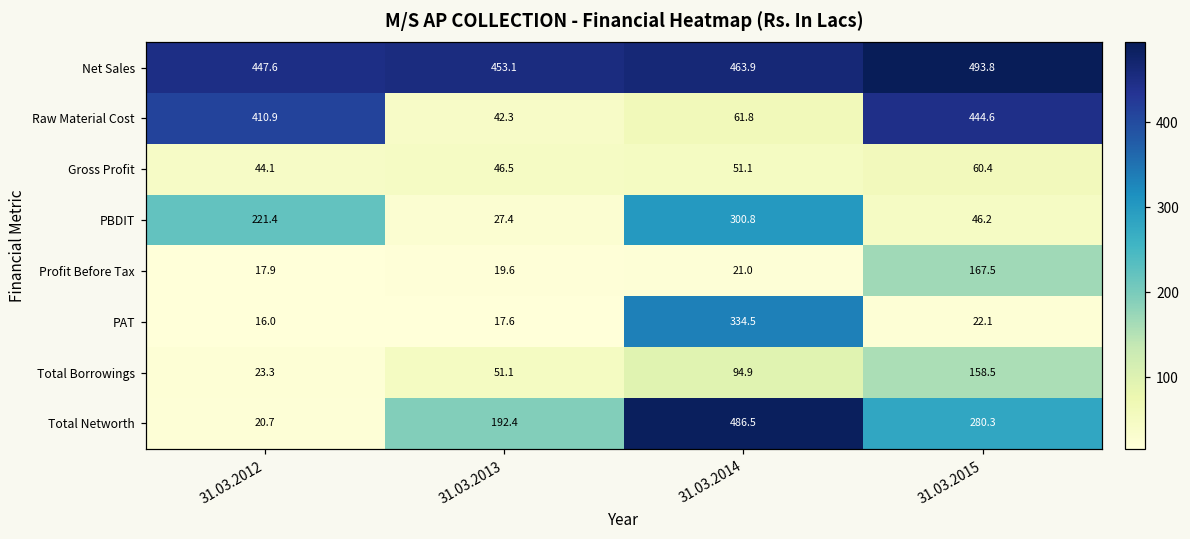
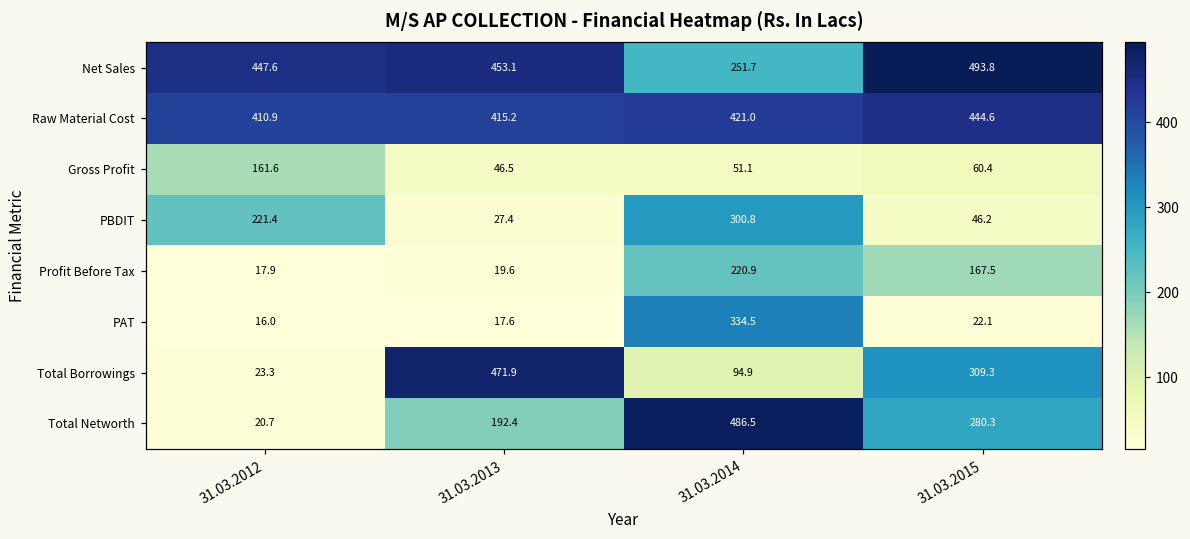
Net Sales, 31.03.2014: 463.9 -> 251.7
Raw Material Cost, 31.03.2013: 42.3 -> 415.2
Raw Material Cost, 31.03.2014: 61.8 -> 421.0
Gross Profit, 31.03.2012: 44.1 -> 161.6
Profit Before Tax, 31.03.2014: 21.0 -> 220.9
Total Borrowings, 31.03.2013: 51.1 -> 471.9
Total Borrowings, 31.03.2015: 158.5 -> 309.3
